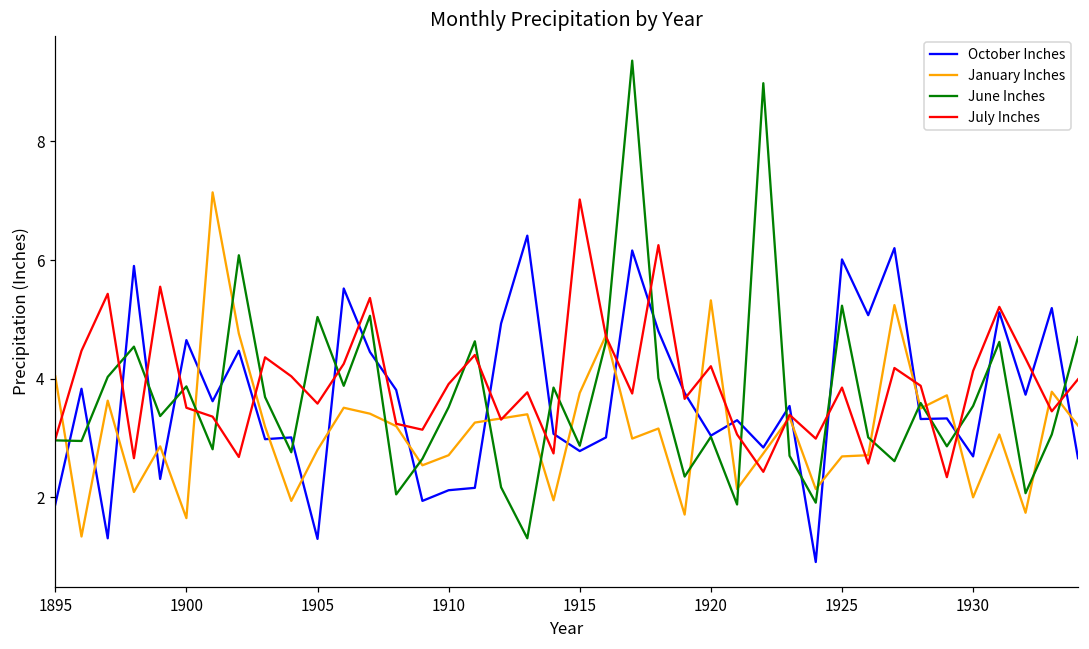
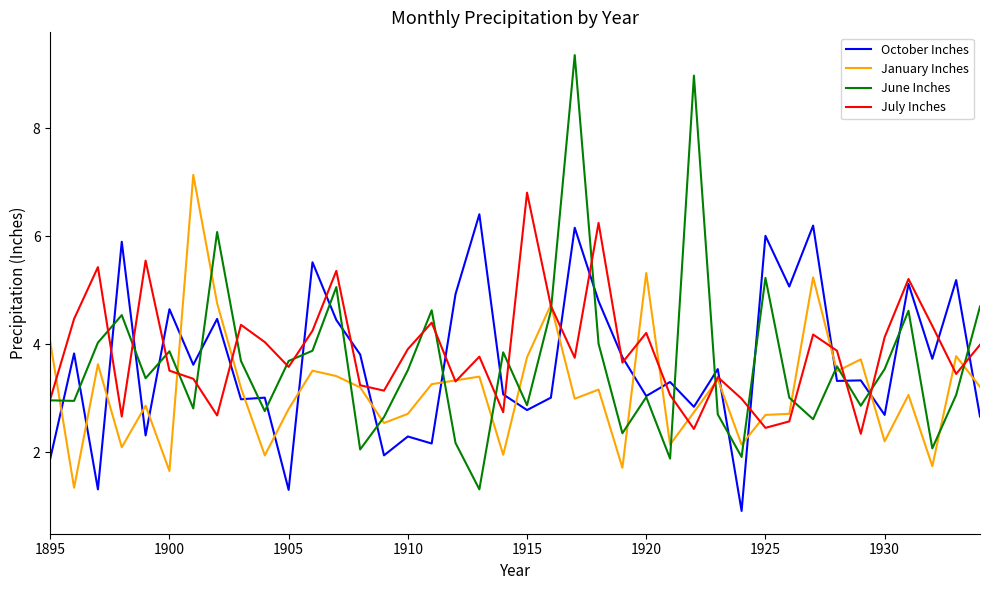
June Inches, 1905: 5.0 -> 3.7
October Inches, 1910: 2.1 -> 2.3
July Inches, 1915: 7.0 -> 6.8
July Inches, 1925: 3.9 -> 2.5
January Inches, 1930: 2.0 -> 2.2
